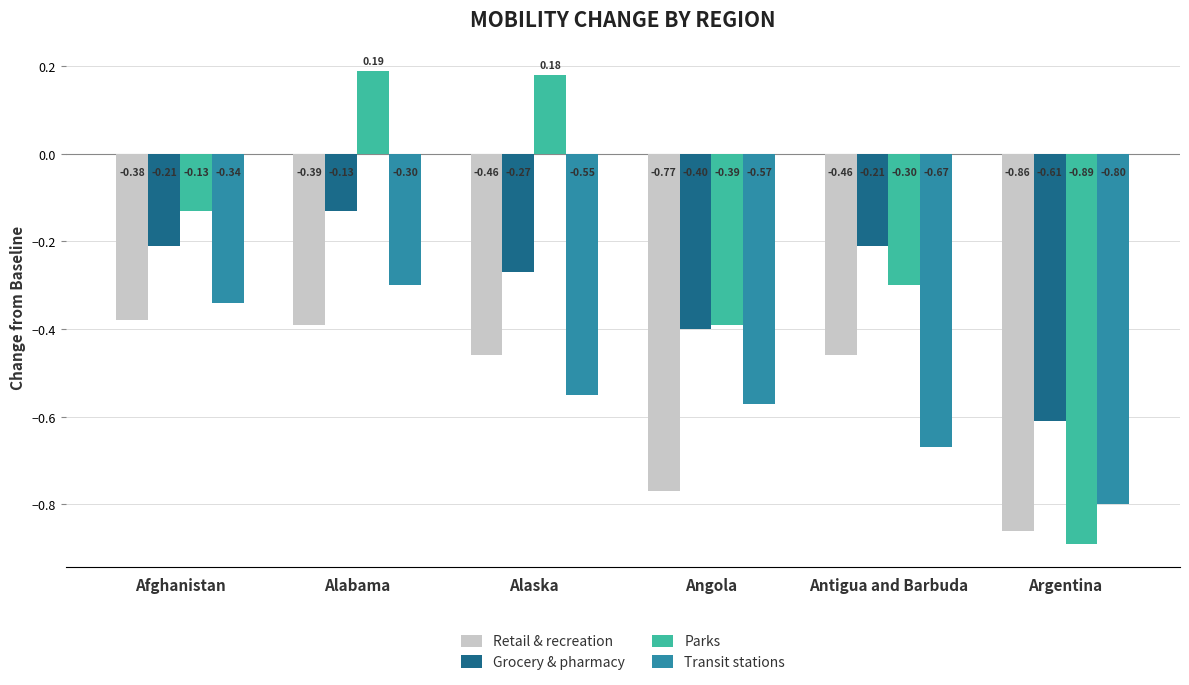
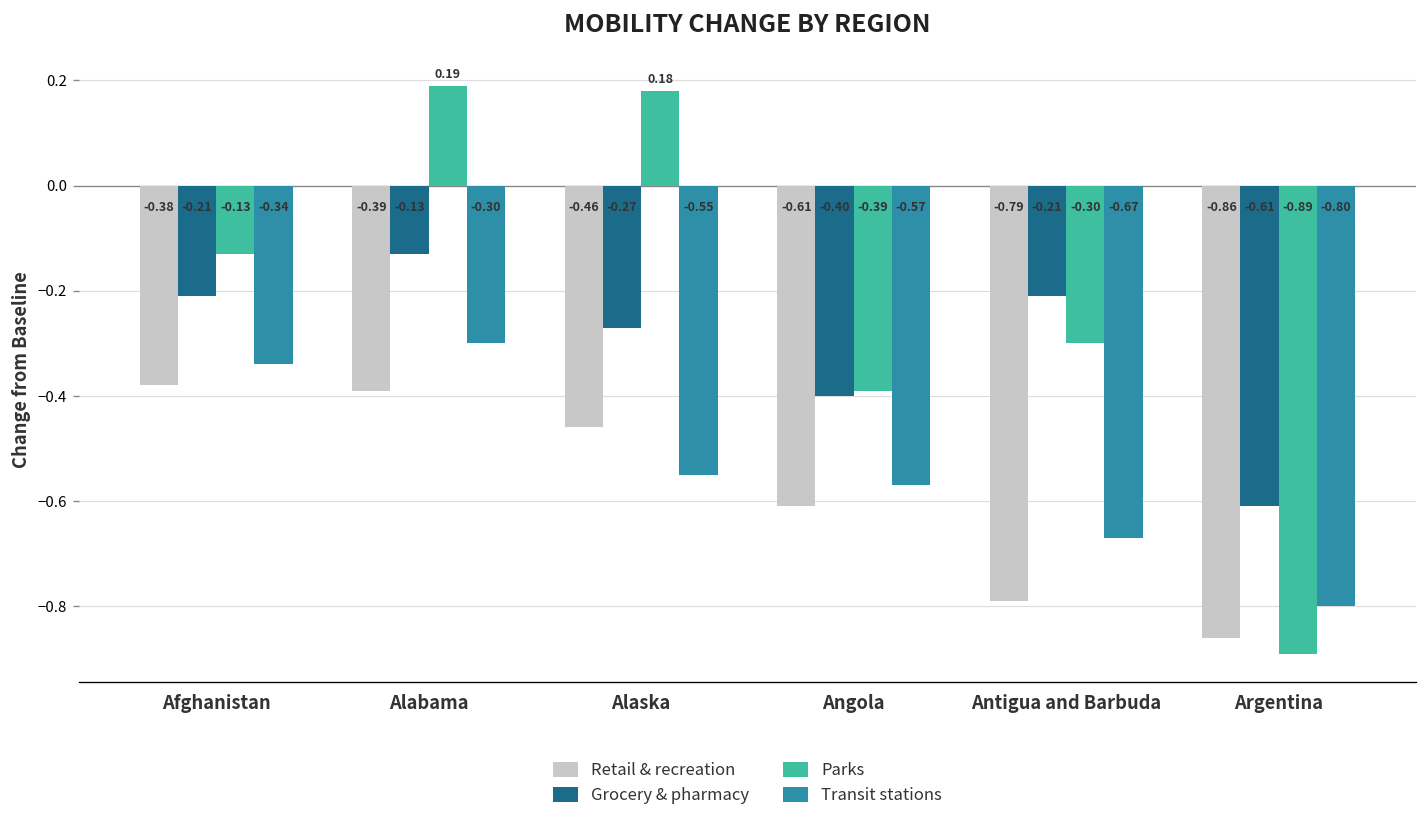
Retail & recreation, Angola: -0.77 -> -0.61
Retail & recreation, Antigua and Barbuda: -0.46 -> -0.79
